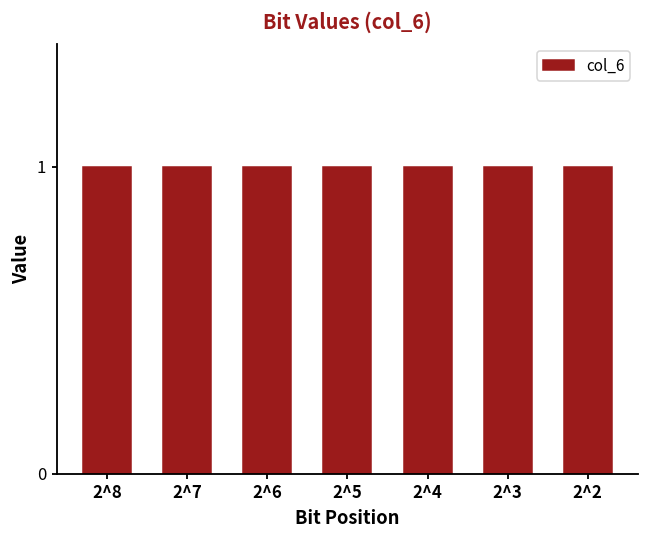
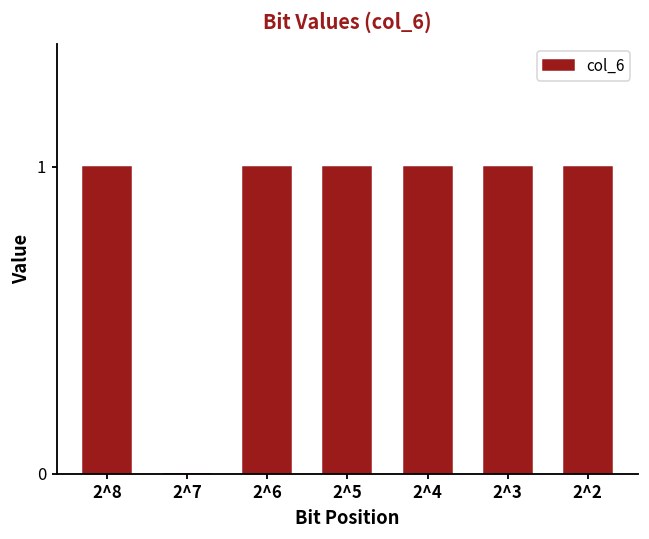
2^7: 1 -> 0
